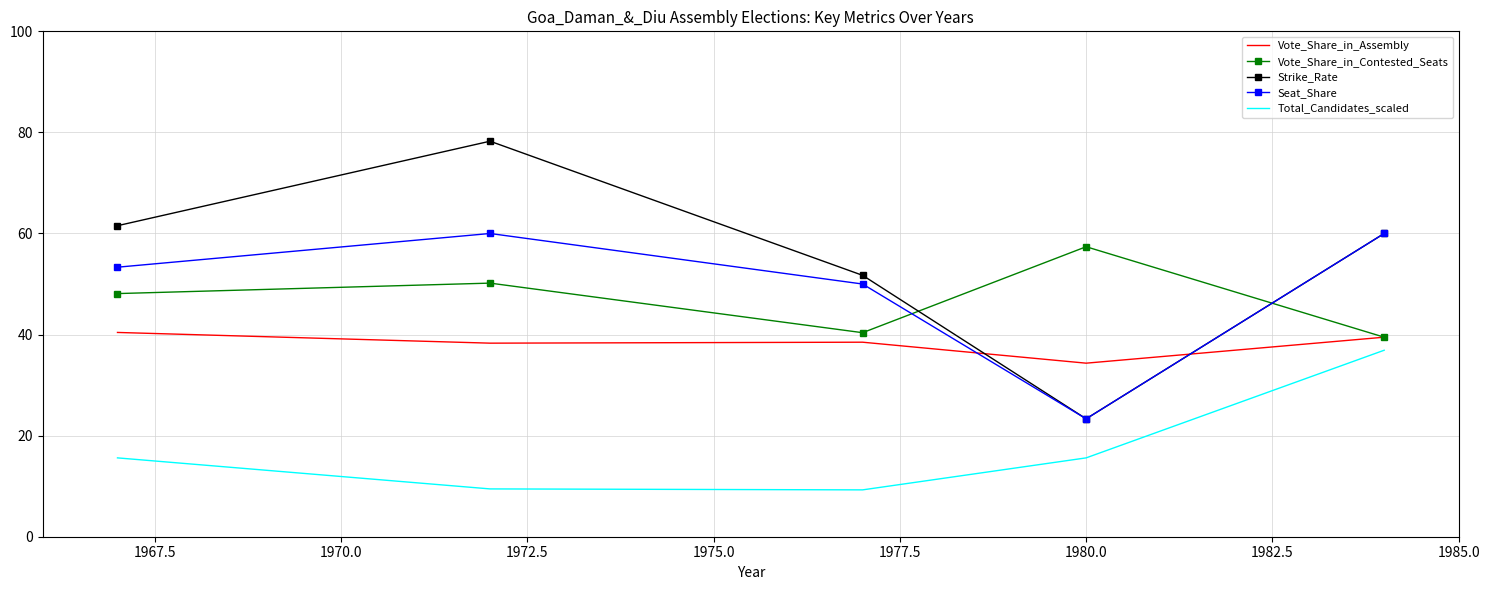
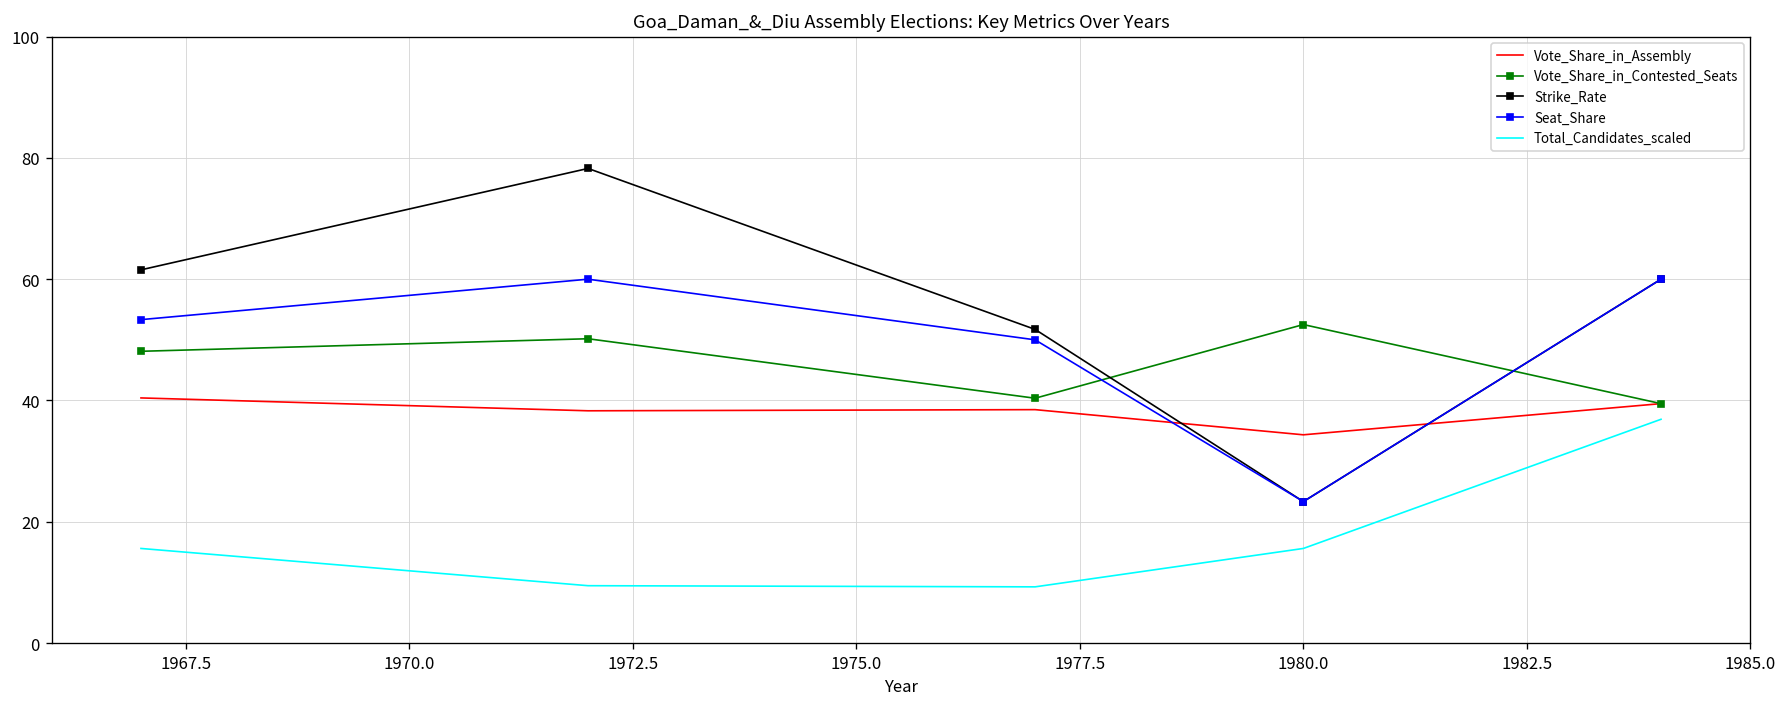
Vote_Share_in_Contested_Seats, 1980.0: 57 -> 53
